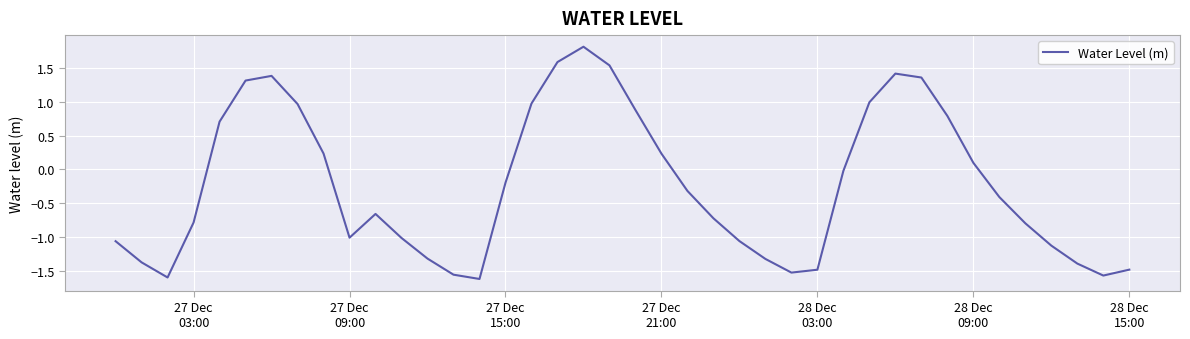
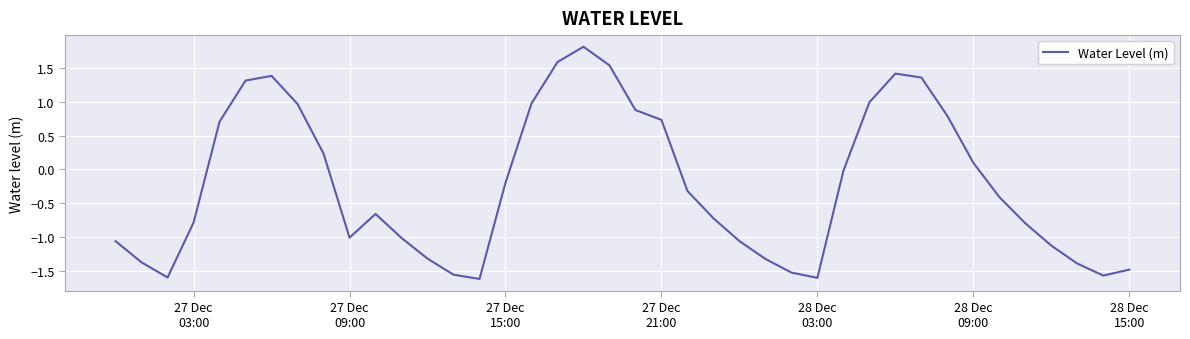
27 Dec 21:00: 0.2 -> 0.7
28 Dec 03:00: -1.5 -> -1.6
